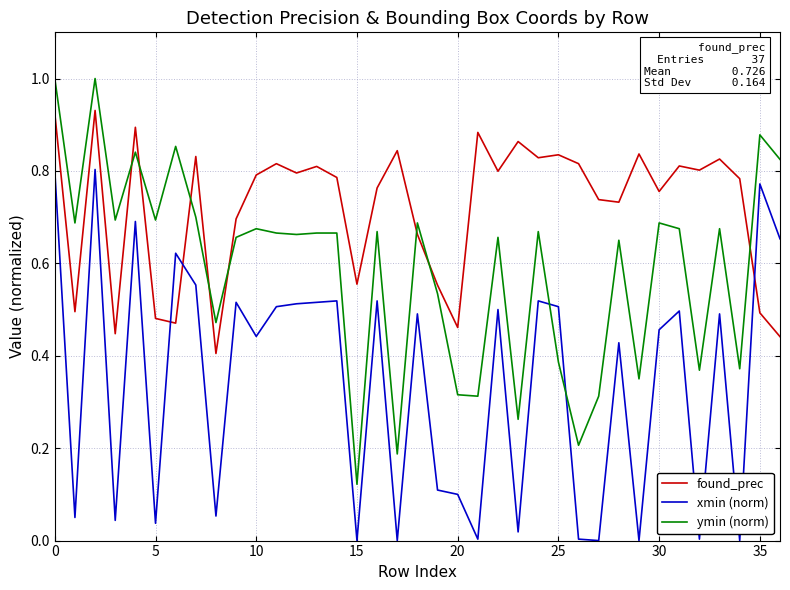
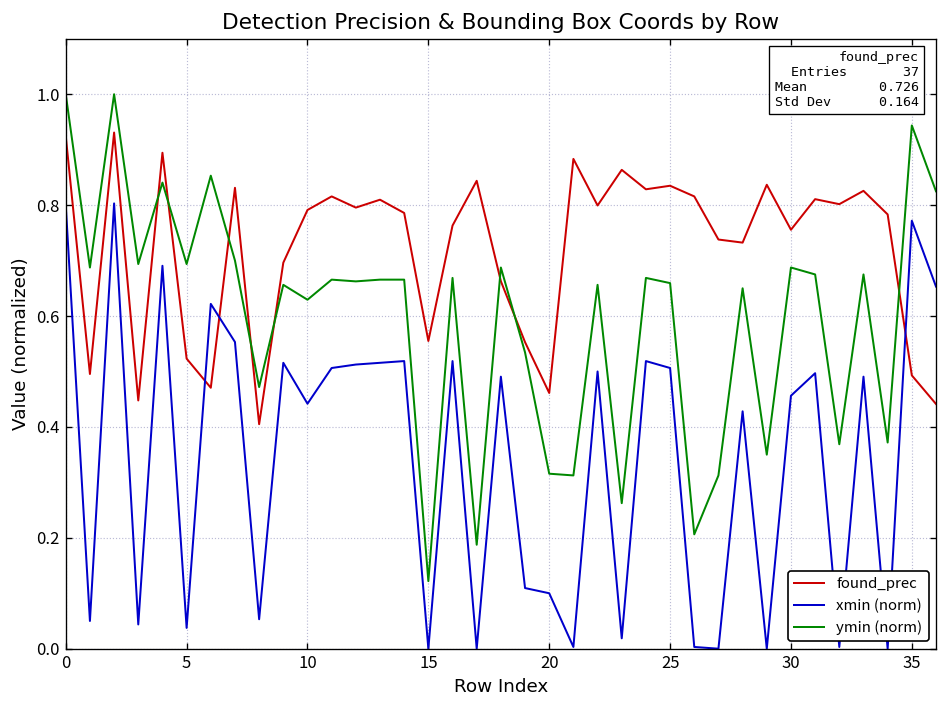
found_prec, 5: 0.48 -> 0.52
ymin (norm), 10: 0.68 -> 0.63
ymin (norm), 25: 0.39 -> 0.66
ymin (norm), 35: 0.88 -> 0.94
